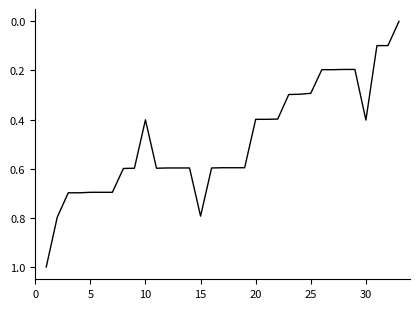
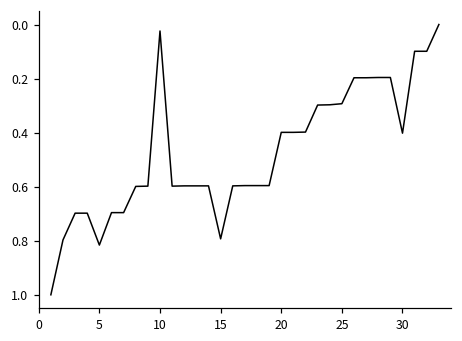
5: 0.70 -> 0.82
10: 0.40 -> 0.02
